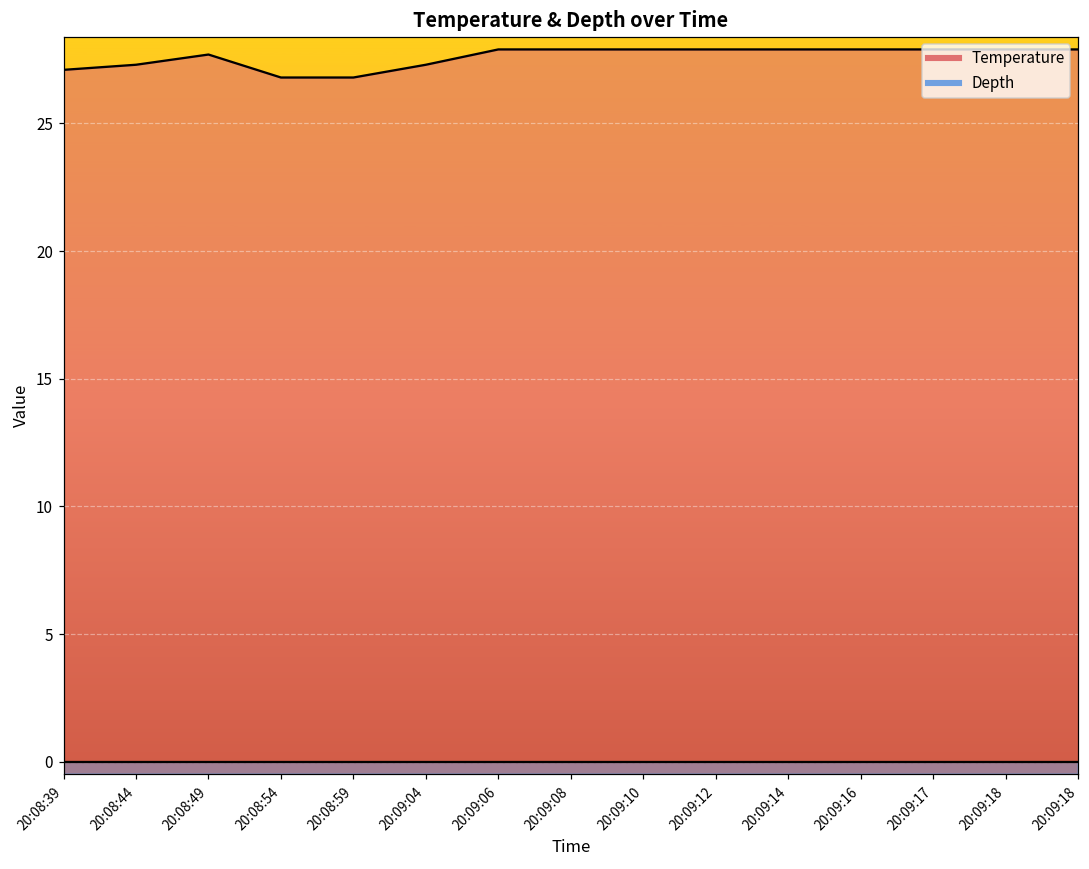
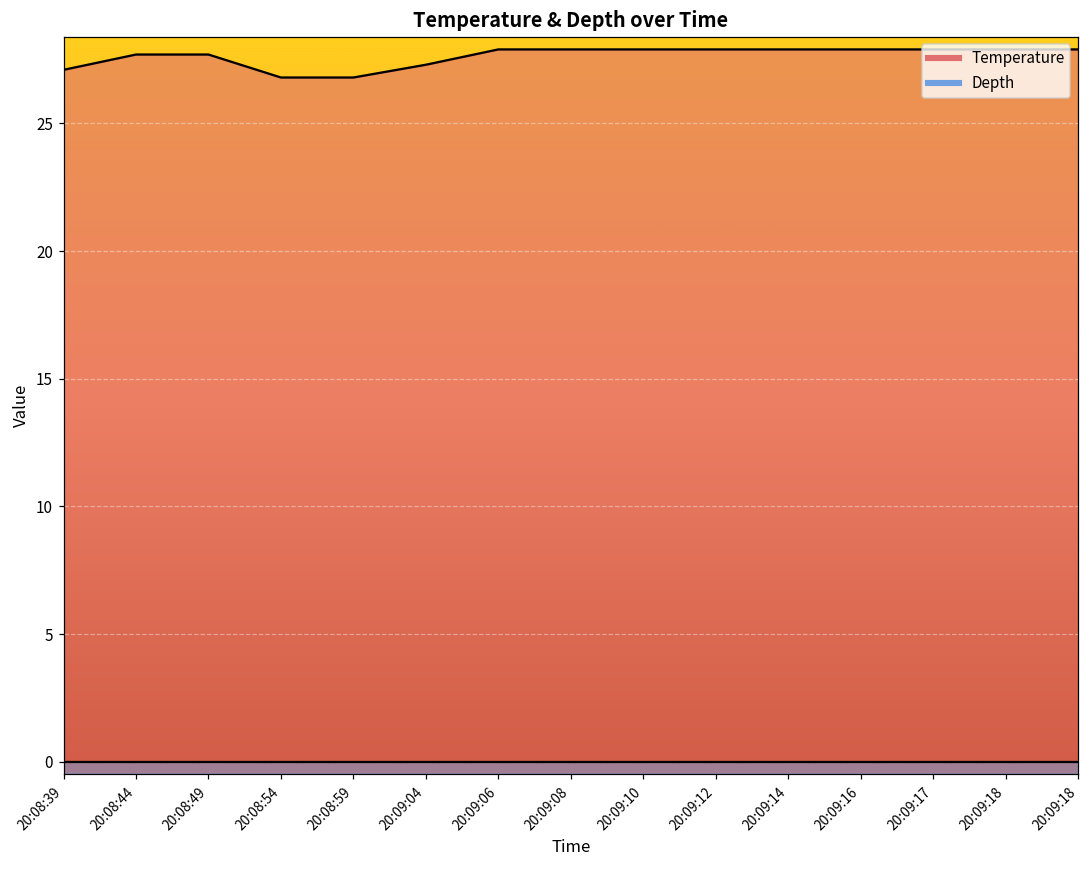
Temperature, 20:08:44: 27.3 -> 27.7
